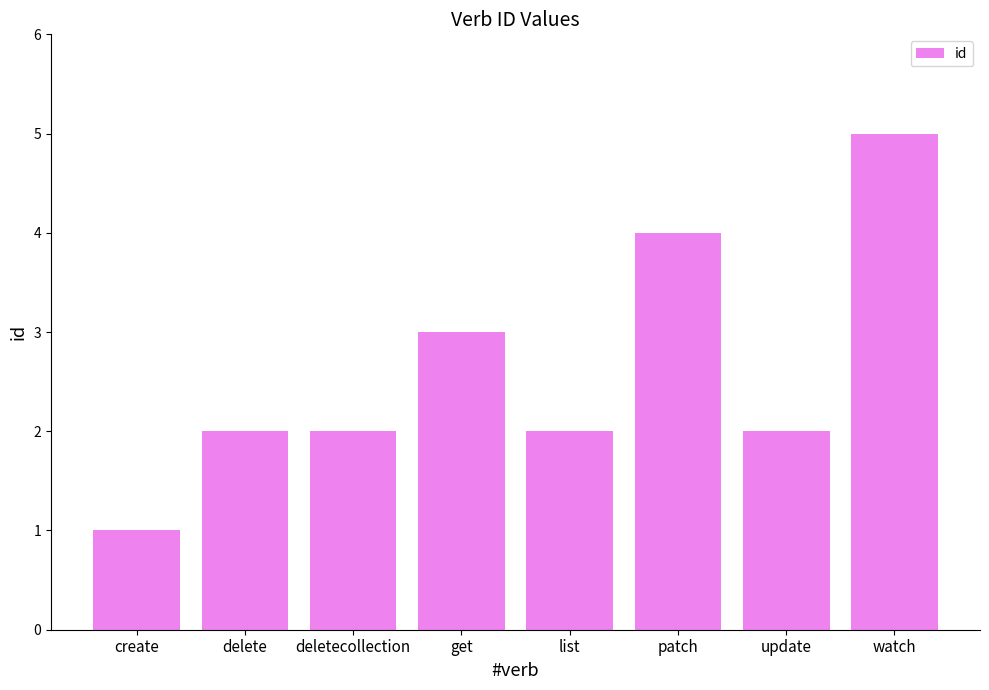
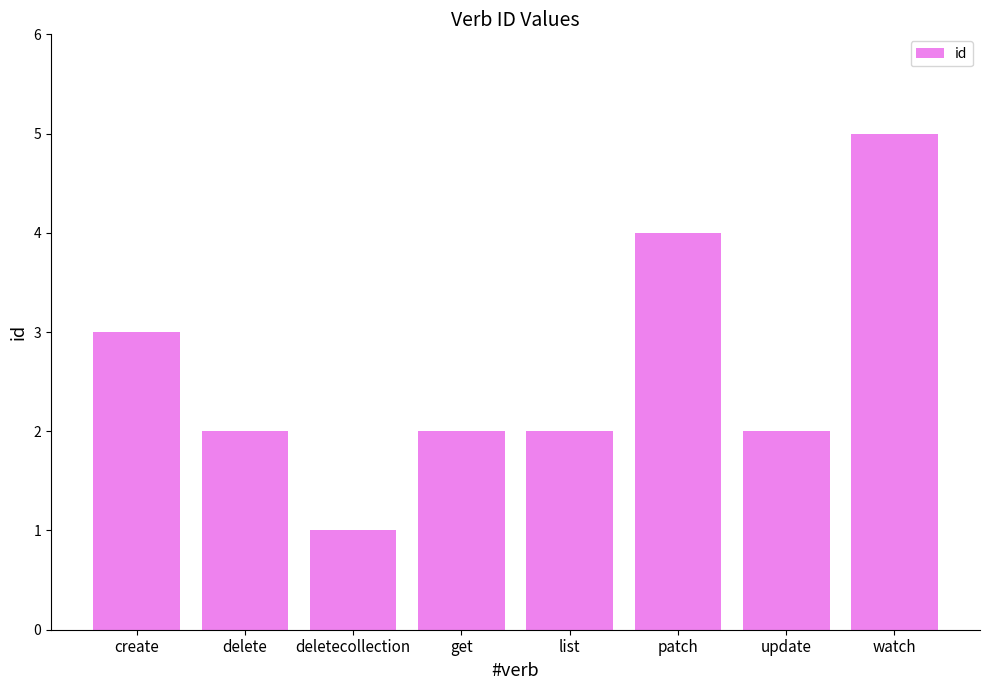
create: 1 -> 3
deletecollection: 2 -> 1
get: 3 -> 2
